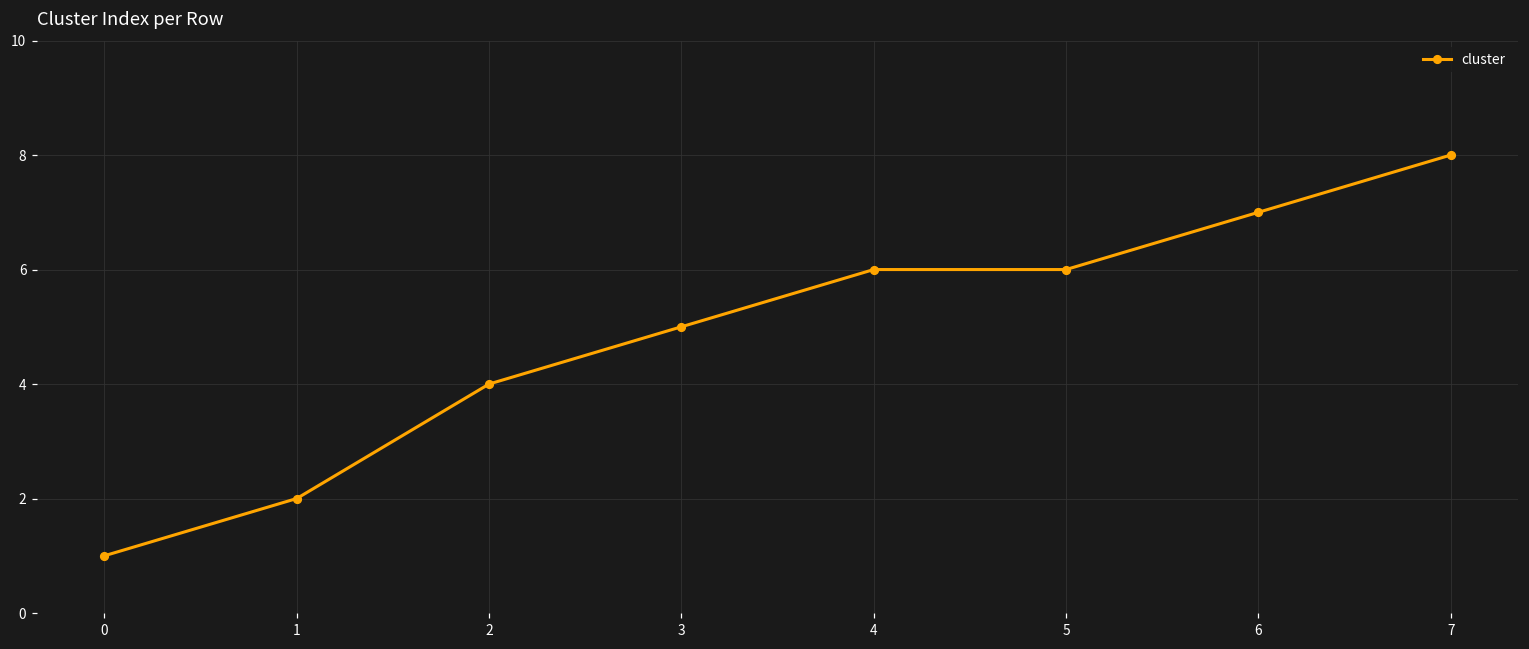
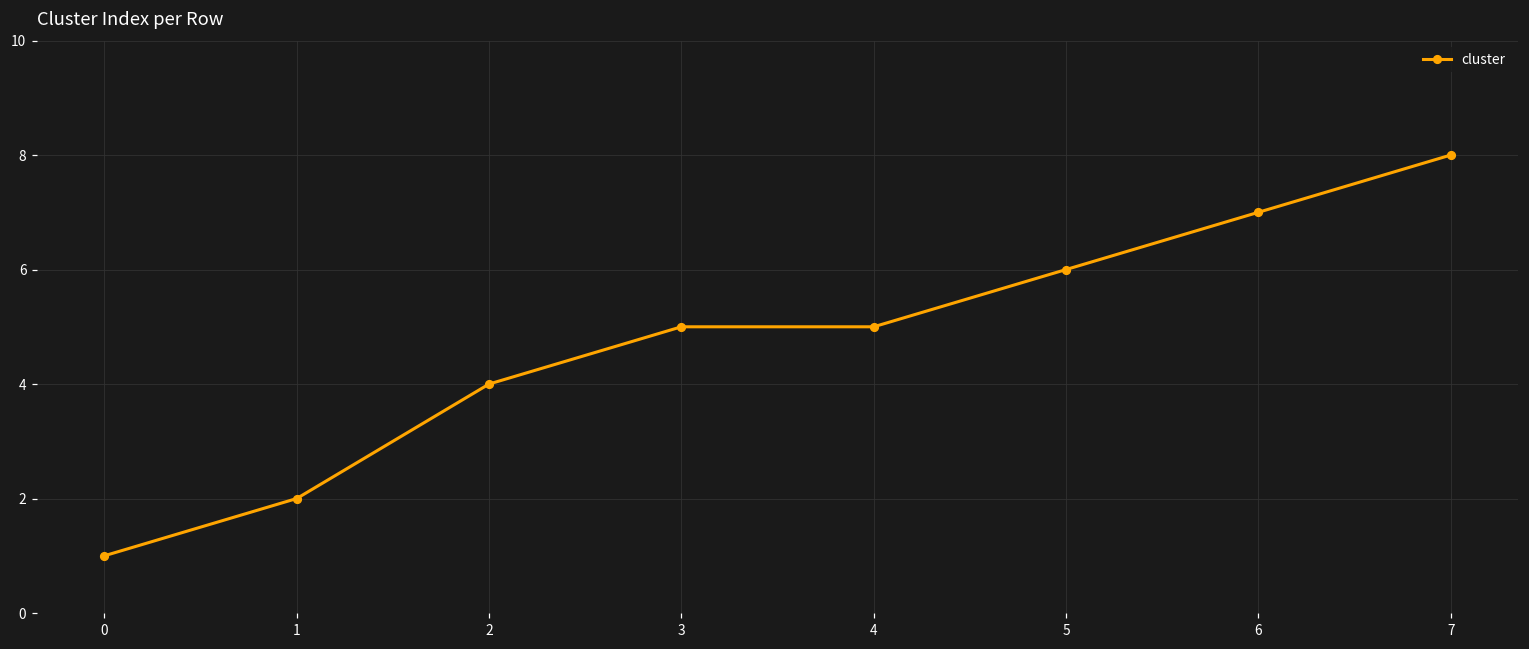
4: 6 -> 5
